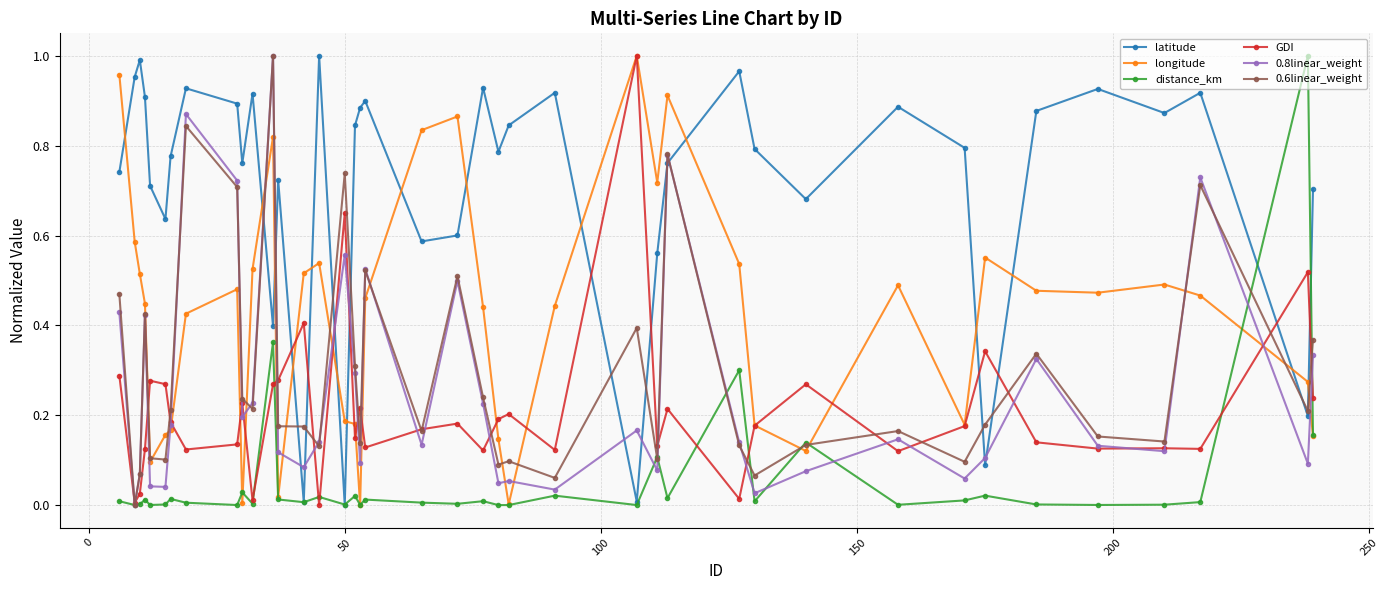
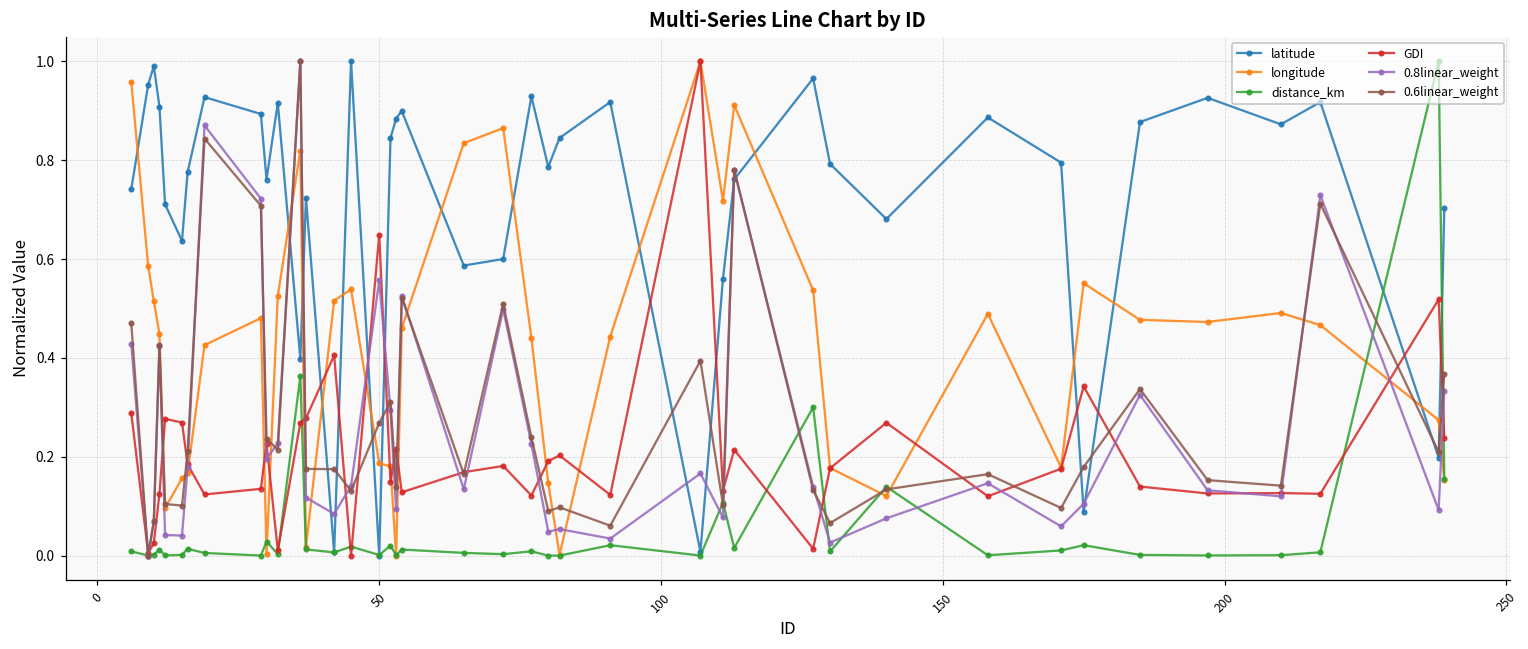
0.6linear_weight, 50: 0.74 -> 0.27
